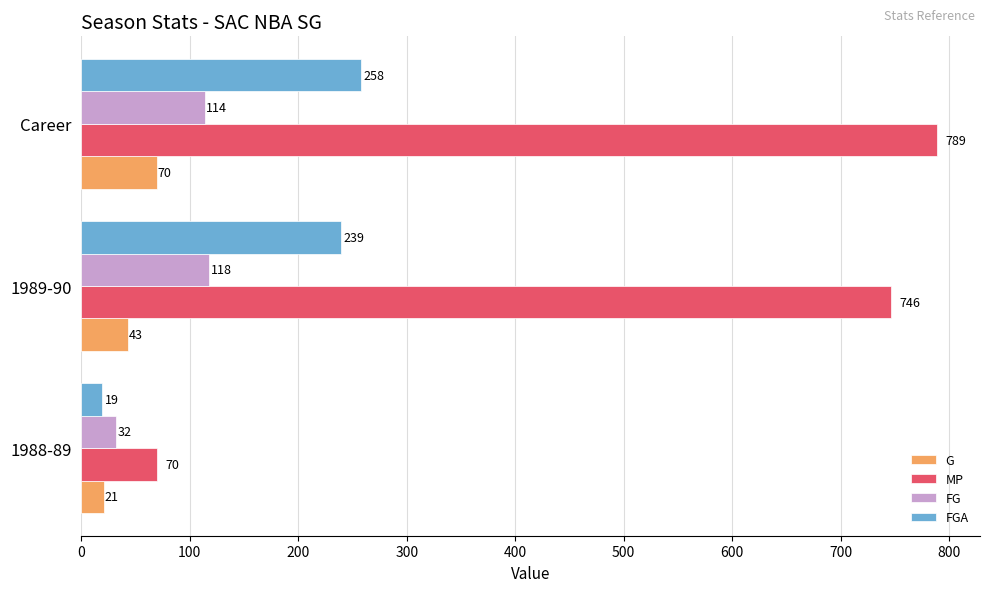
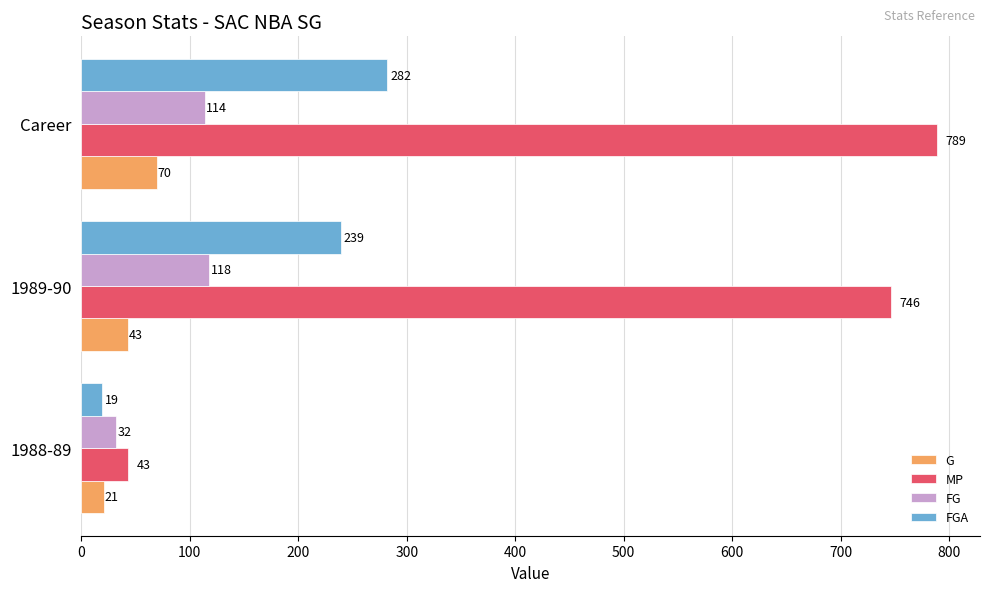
FGA, Career: 258 -> 282
MP, 1988-89: 70 -> 43
